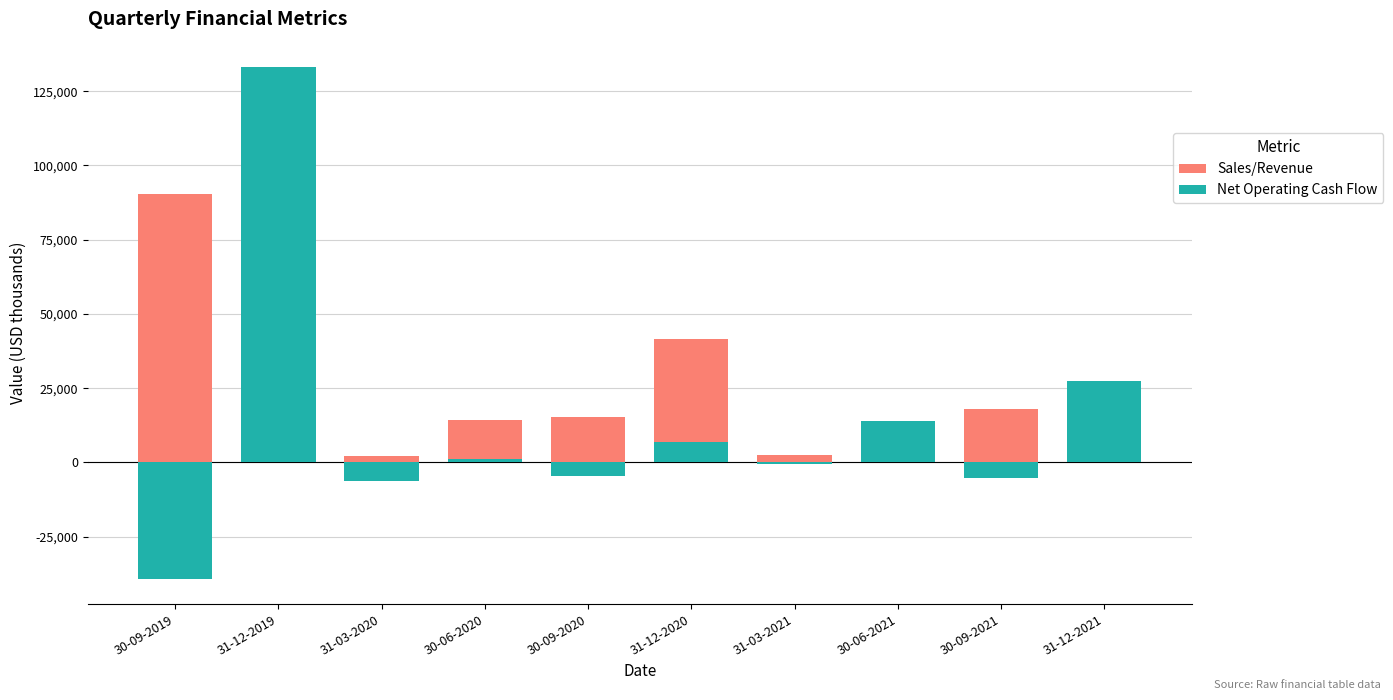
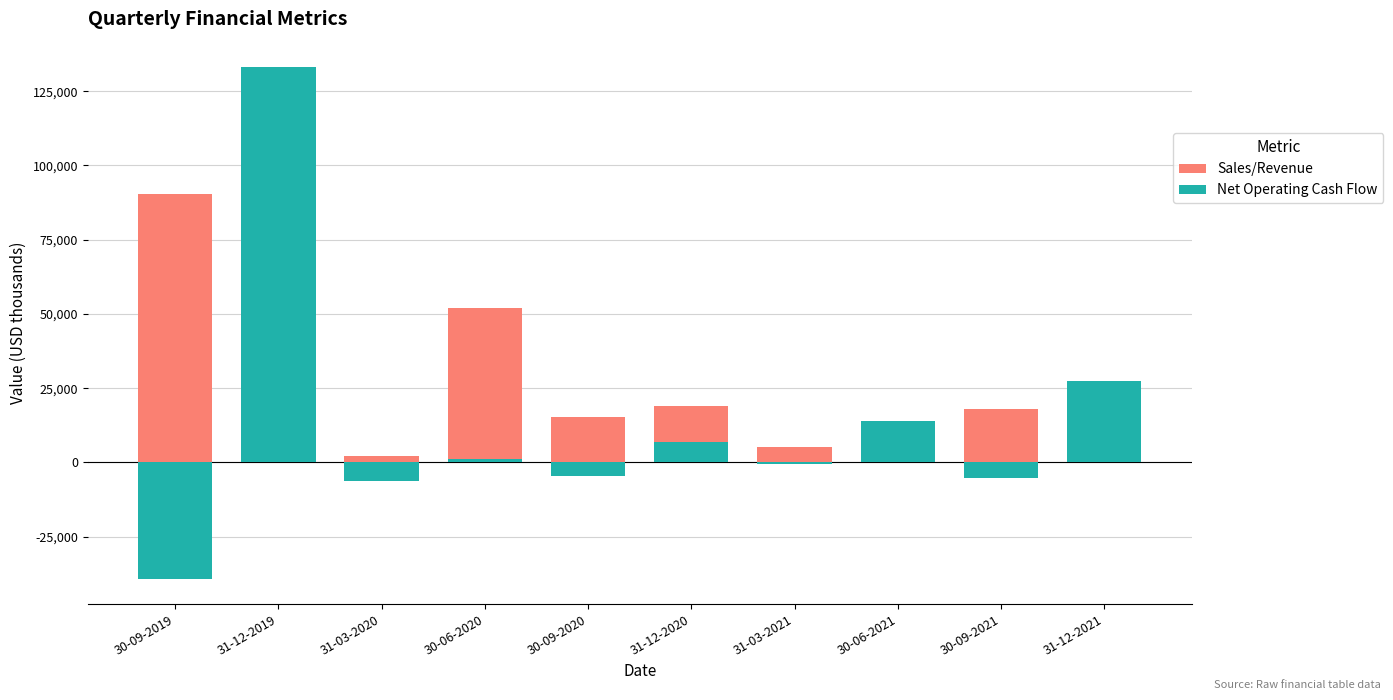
Sales/Revenue, 30-06-2020: 14,000 -> 52,000
Sales/Revenue, 31-12-2020: 41,000 -> 19,000
Sales/Revenue, 31-03-2021: 2,000 -> 5,000
